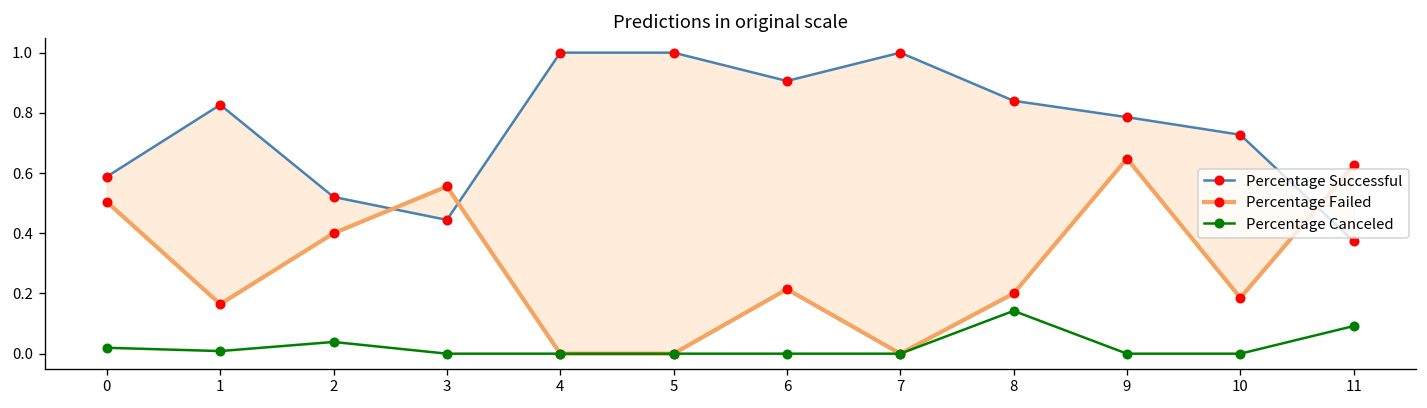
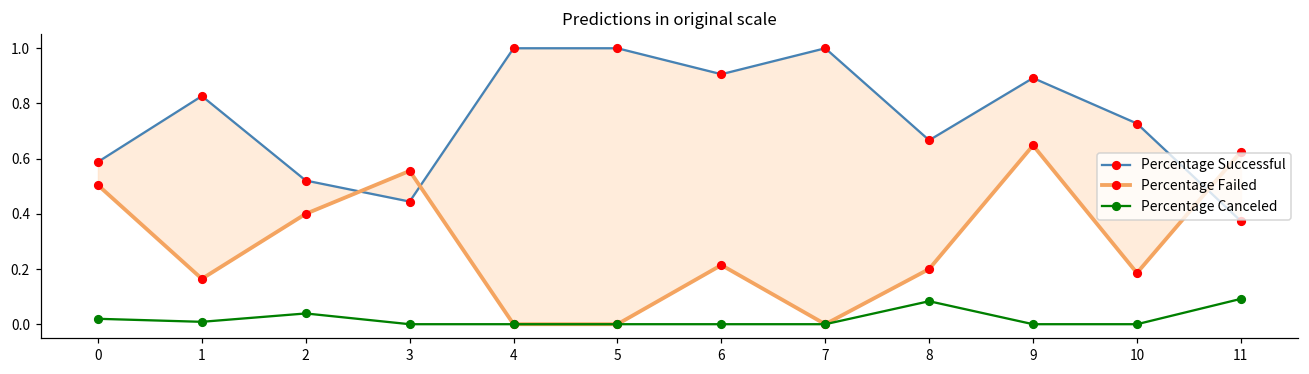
Percentage Successful, 8: 0.84 -> 0.67
Percentage Canceled, 8: 0.14 -> 0.08
Percentage Successful, 9: 0.79 -> 0.89
